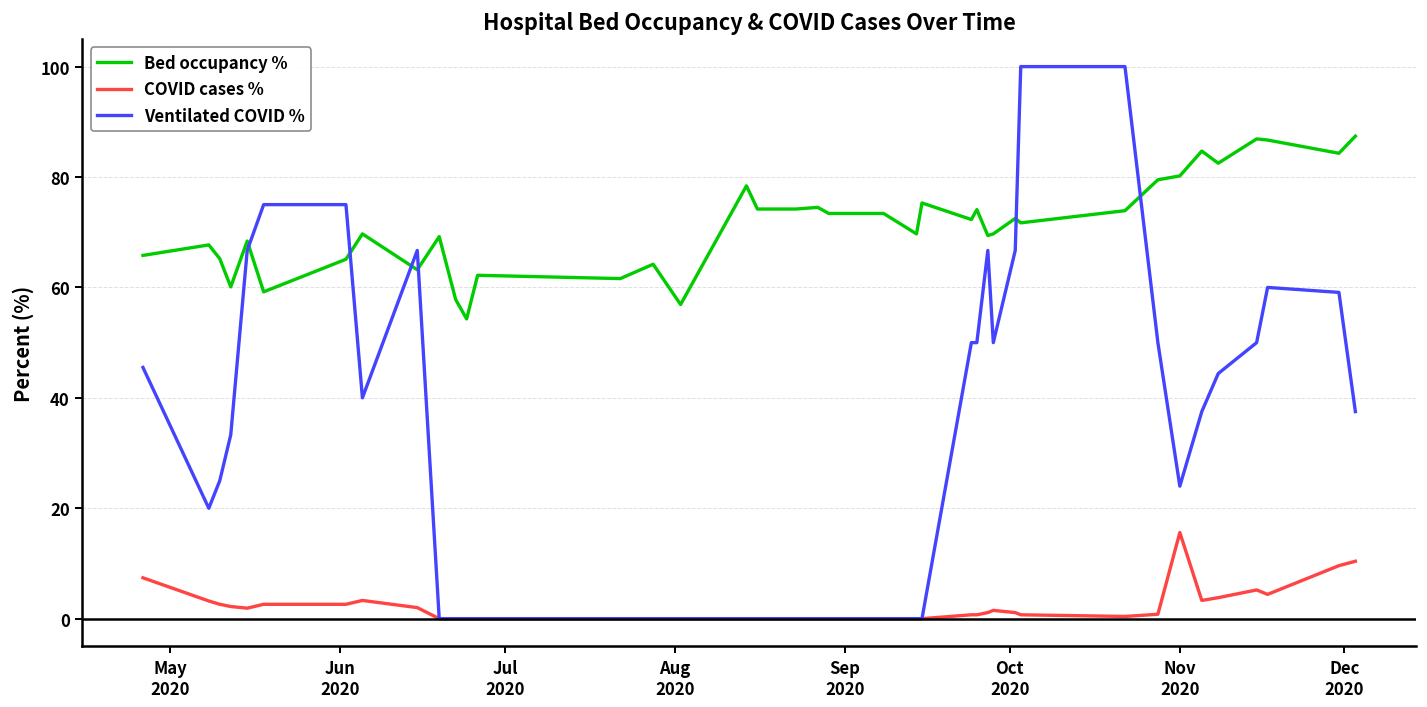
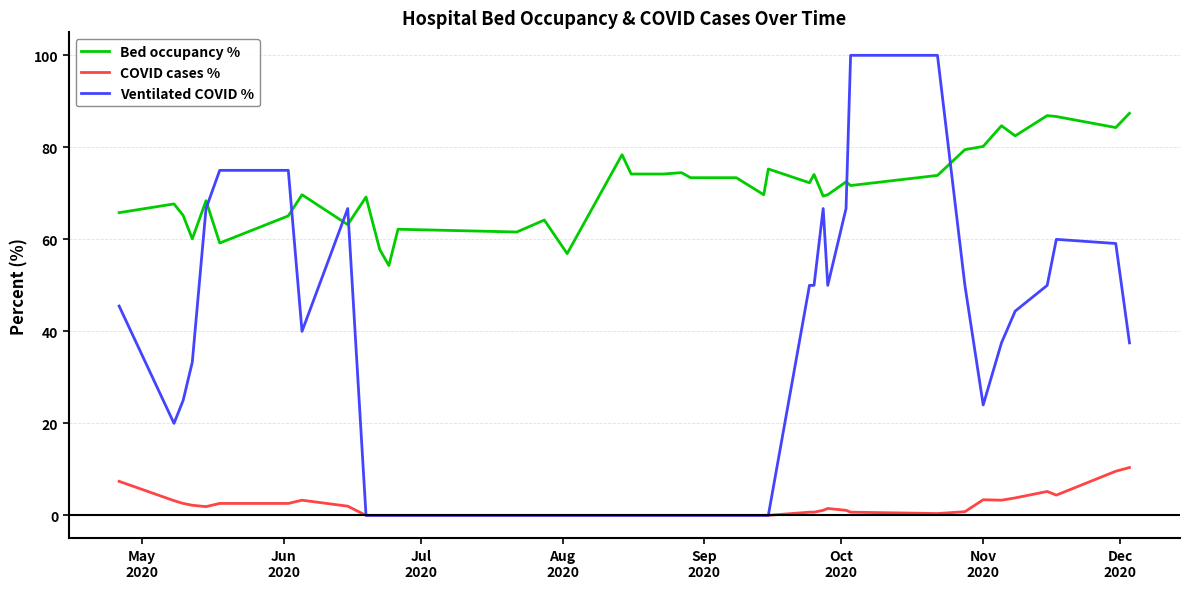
COVID cases %, Nov 2020: 16 -> 3
